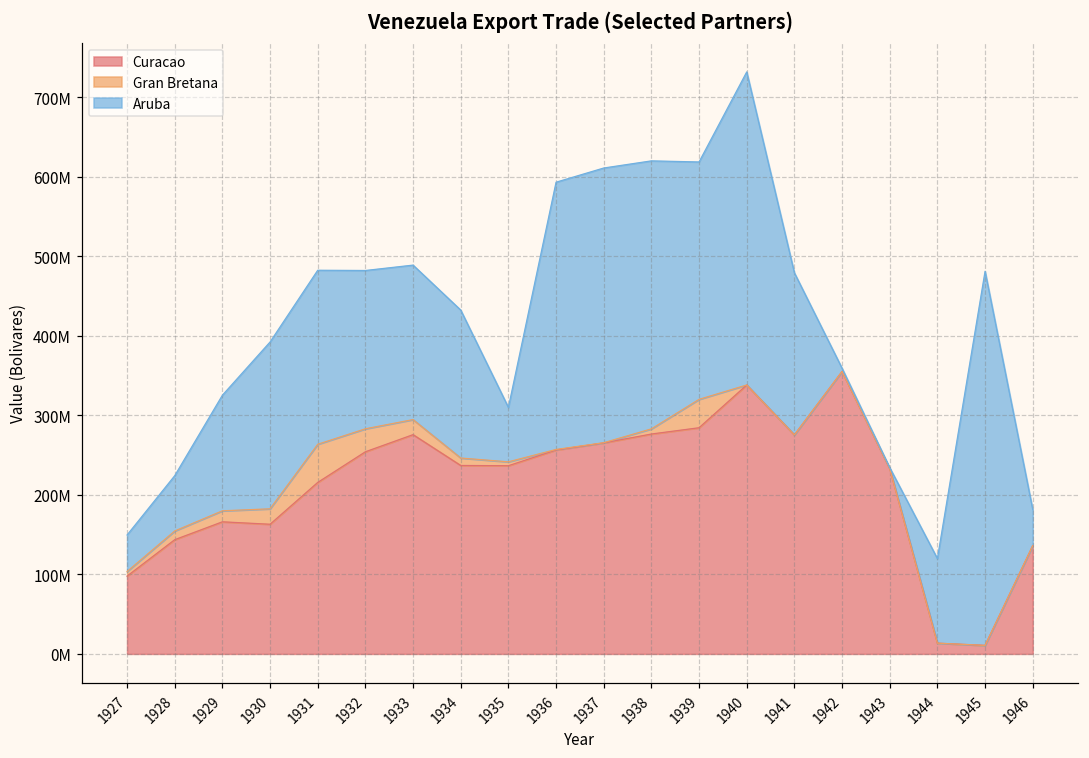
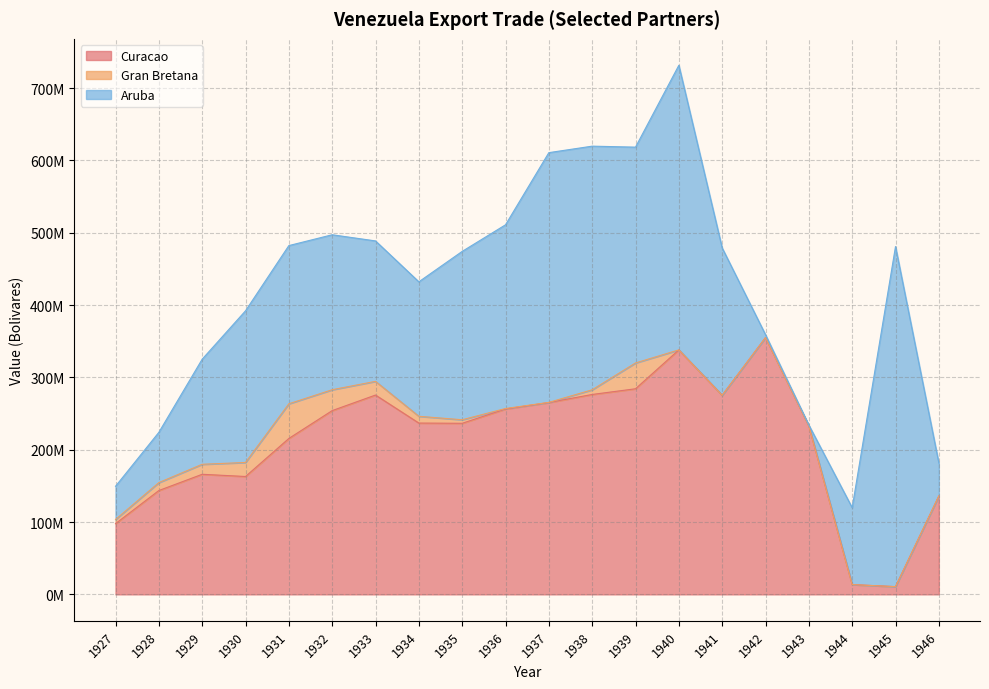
Aruba, 1932: 200000000 -> 210000000
Aruba, 1935: 70000000 -> 230000000
Aruba, 1936: 340000000 -> 250000000
